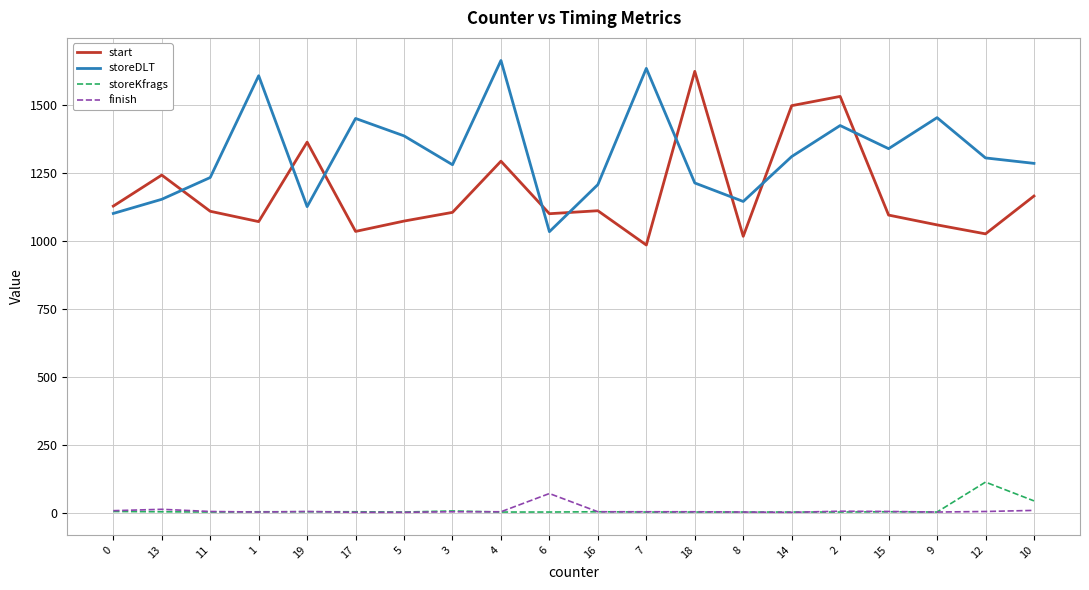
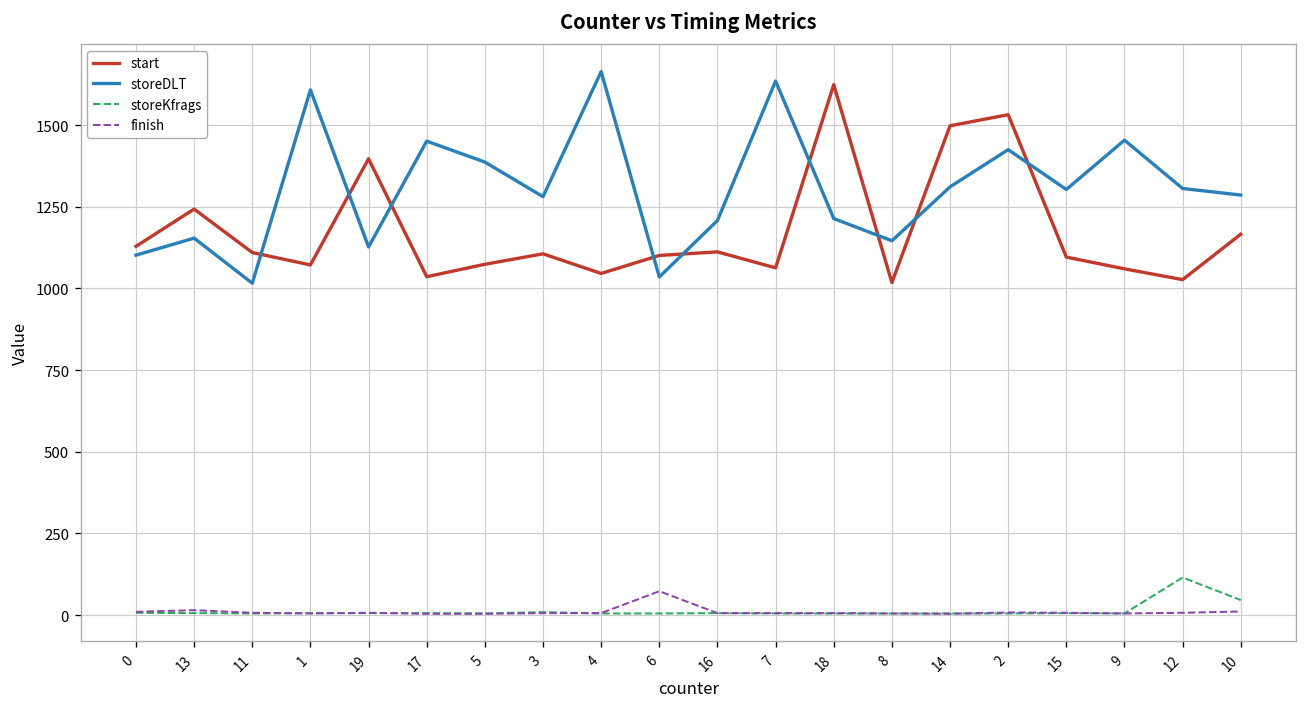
storeDLT, 11: 1230 -> 1020
start, 19: 1360 -> 1400
start, 4: 1290 -> 1050
start, 7: 990 -> 1060
storeDLT, 15: 1340 -> 1300
